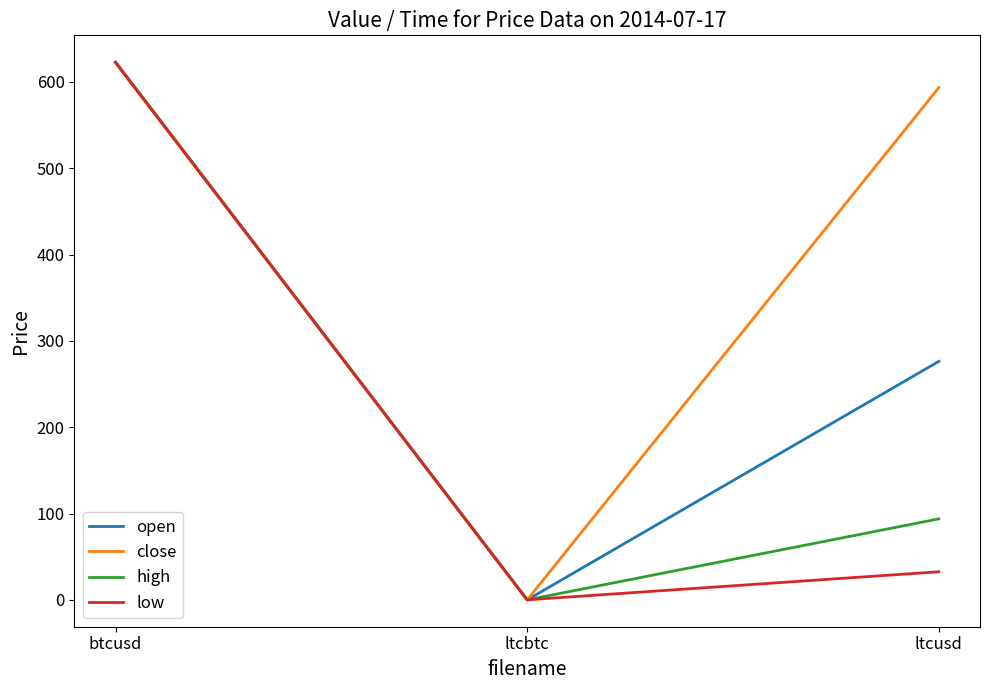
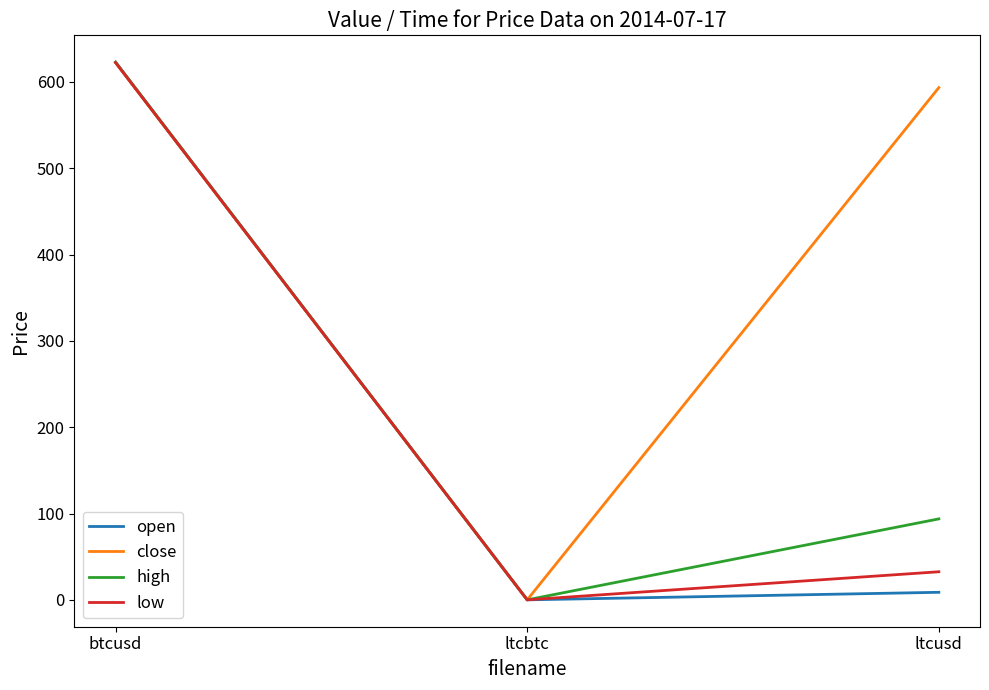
open, ltcusd: 280 -> 10
